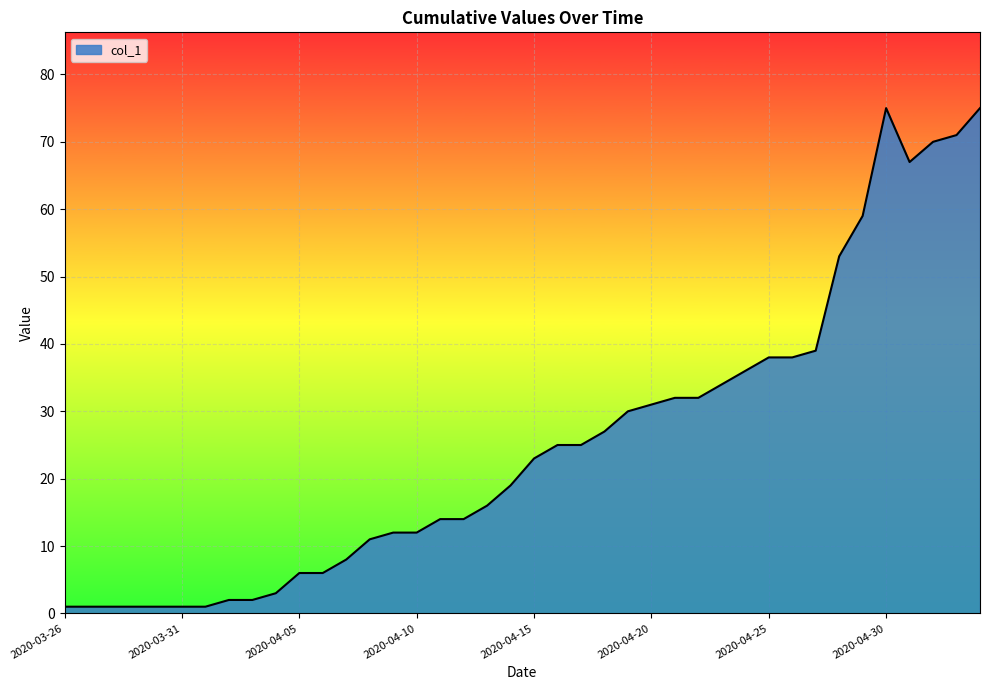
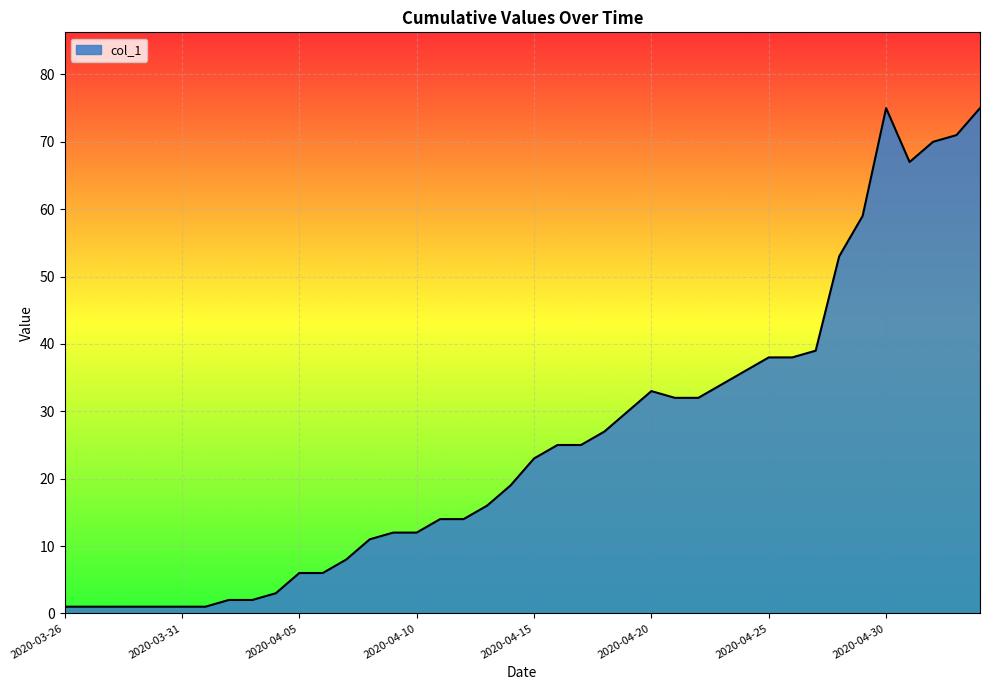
2020-04-20: 31 -> 33
